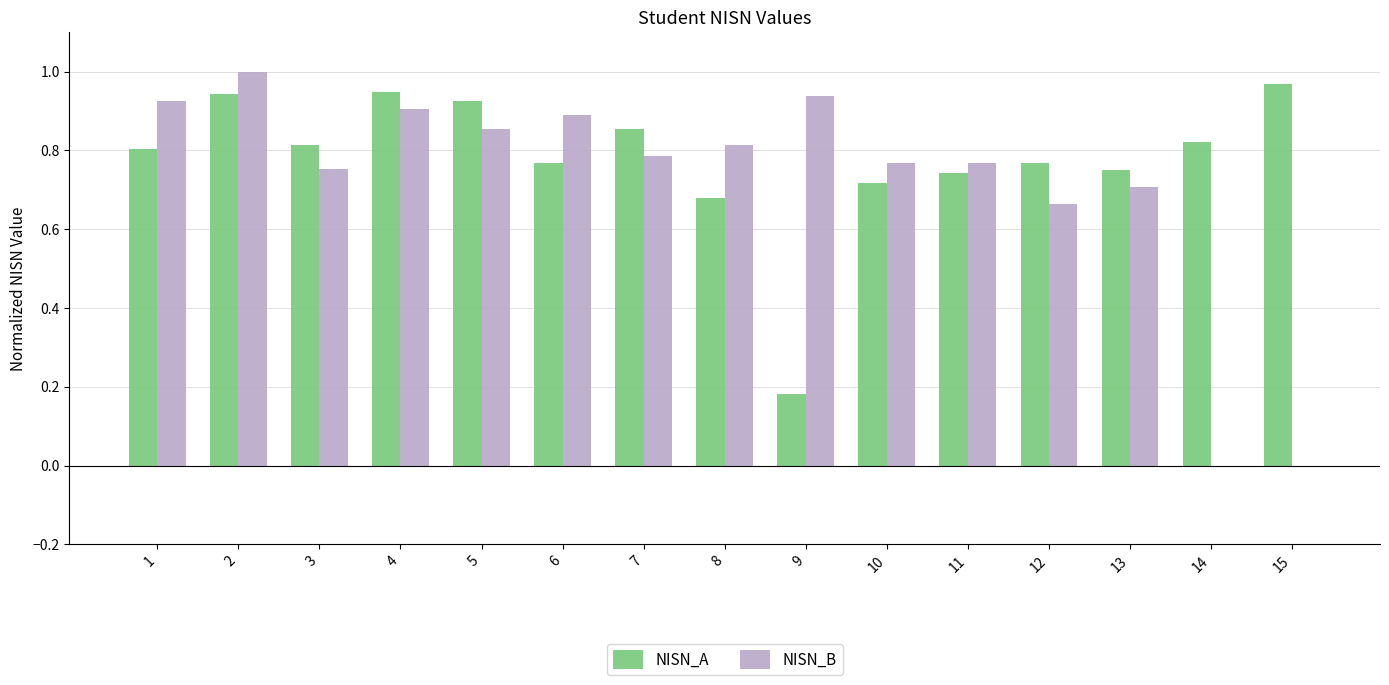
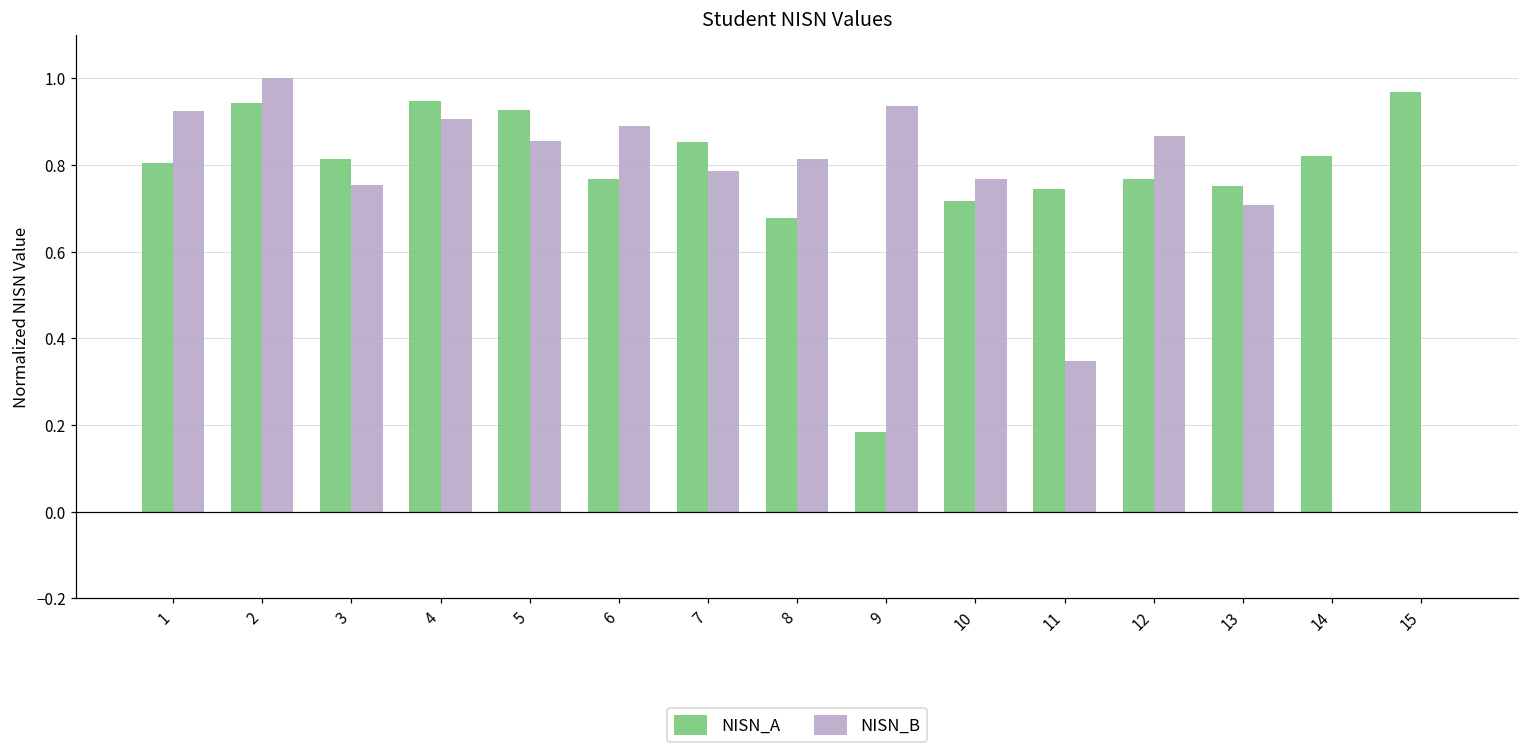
NISN_B, 11: 0.77 -> 0.35
NISN_B, 12: 0.66 -> 0.87
